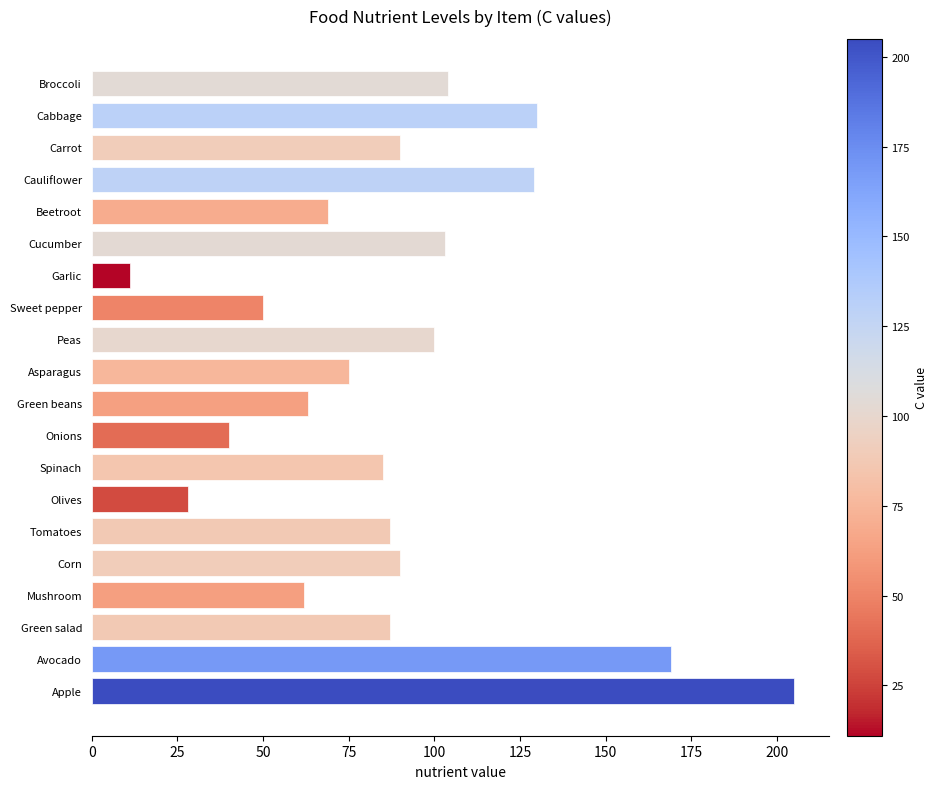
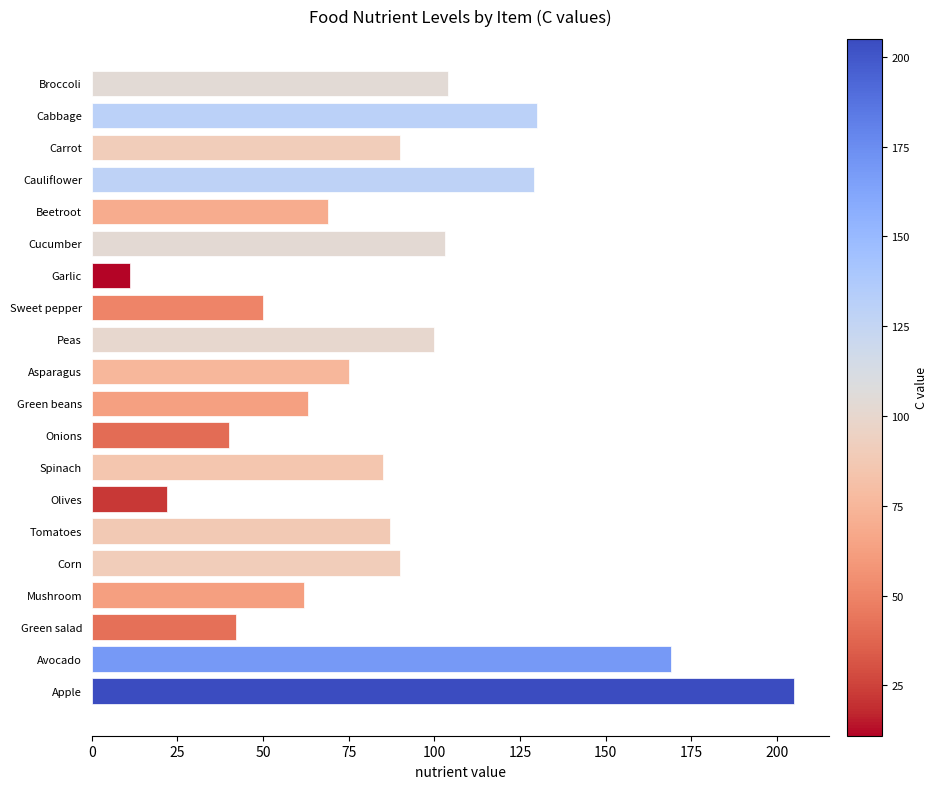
Olives: 28 -> 22
Green salad: 87 -> 42
